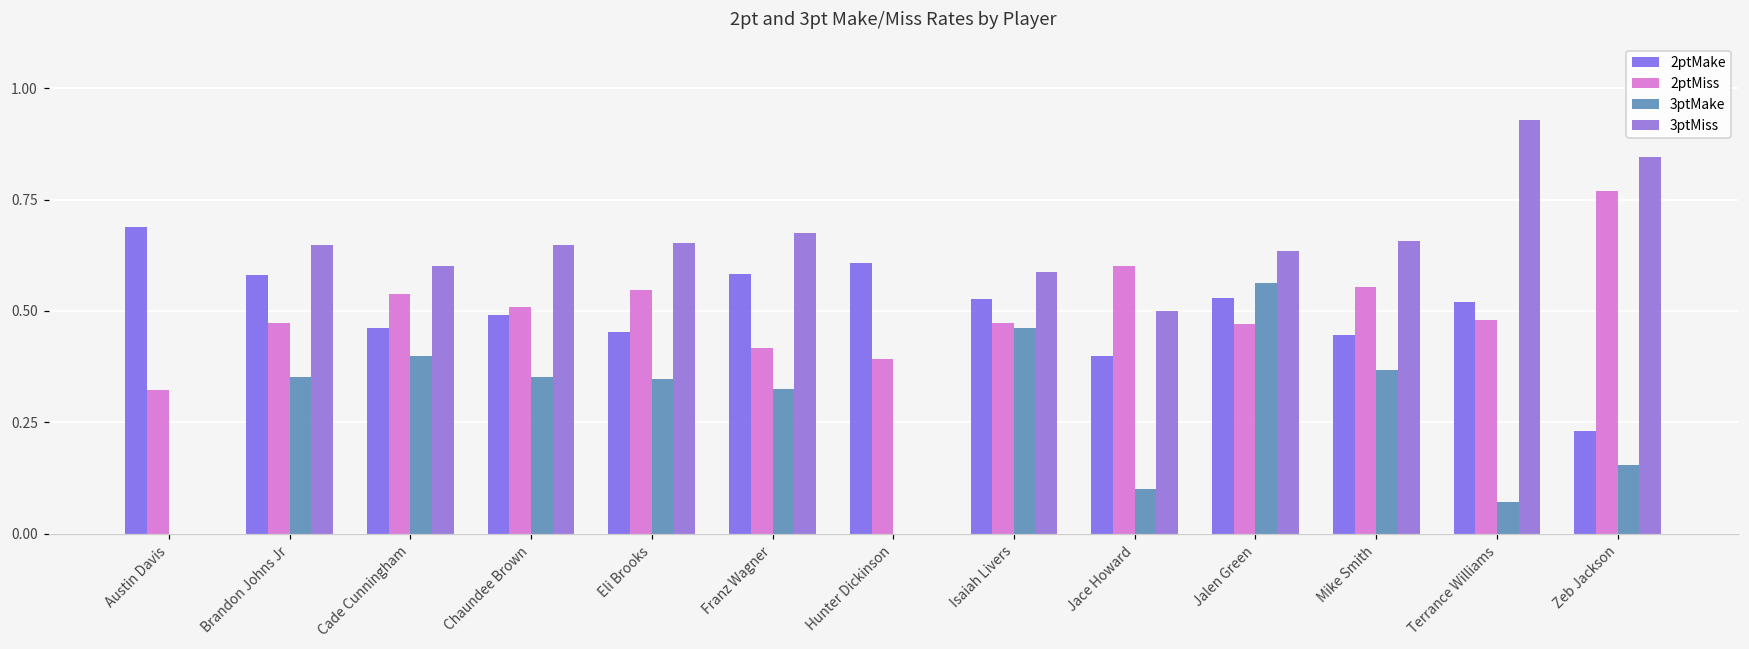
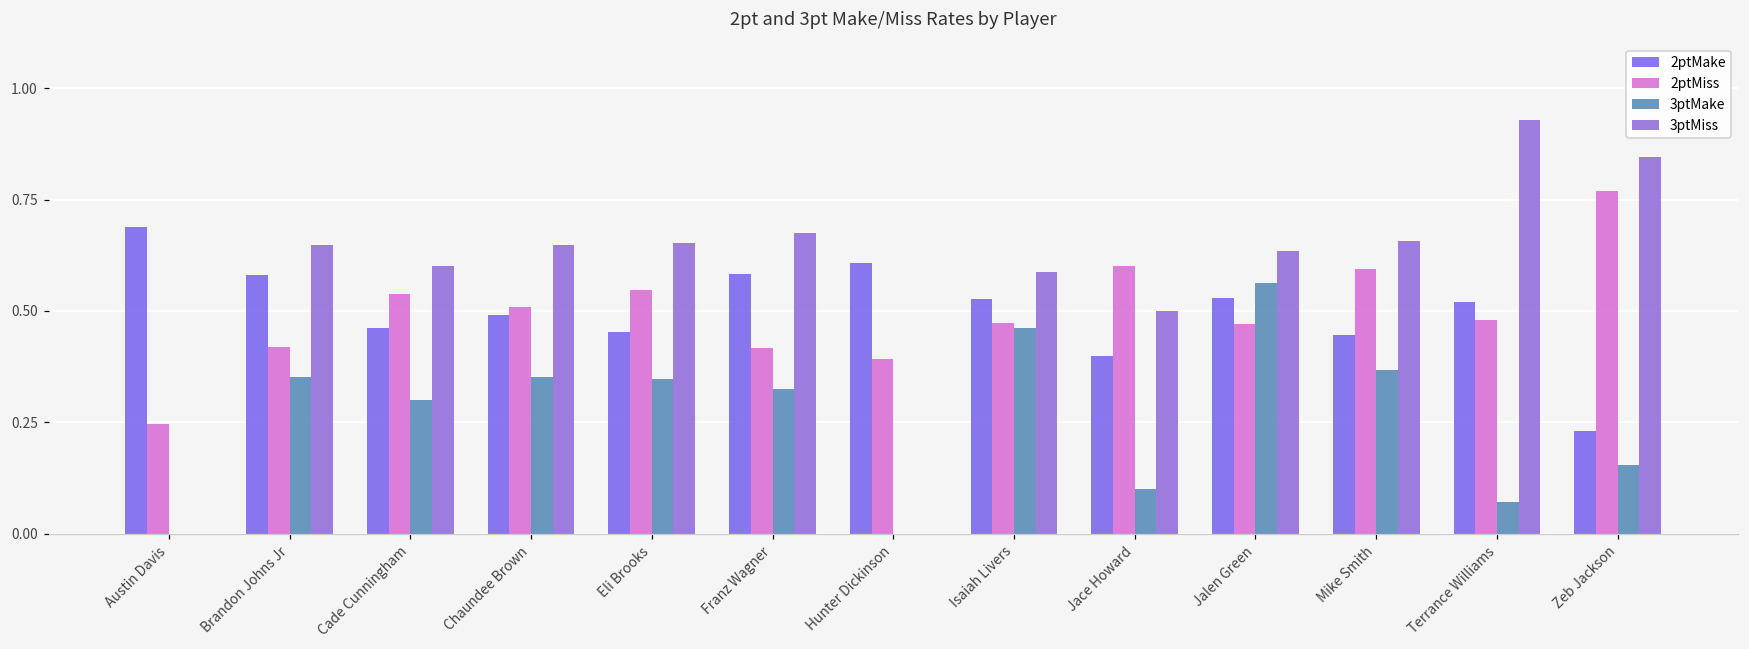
2ptMiss, Austin Davis: 0.32 -> 0.25
2ptMiss, Brandon Johns Jr: 0.47 -> 0.42
3ptMake, Cade Cunningham: 0.4 -> 0.3
2ptMiss, Mike Smith: 0.55 -> 0.60
